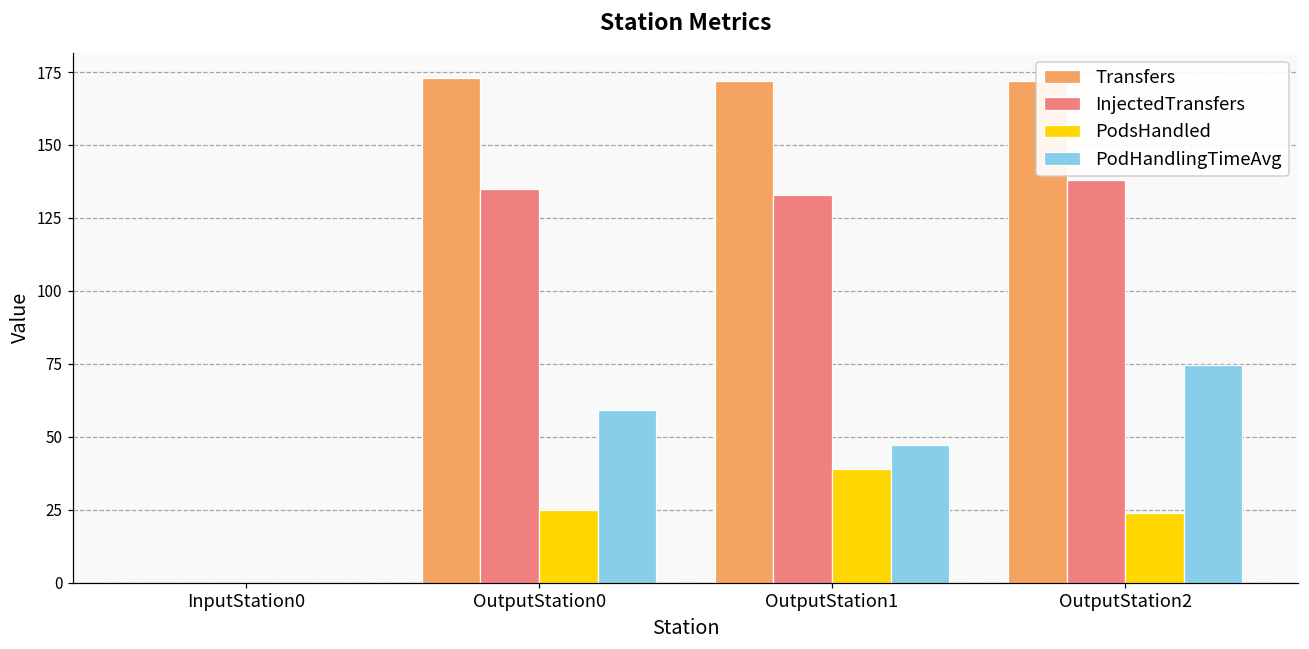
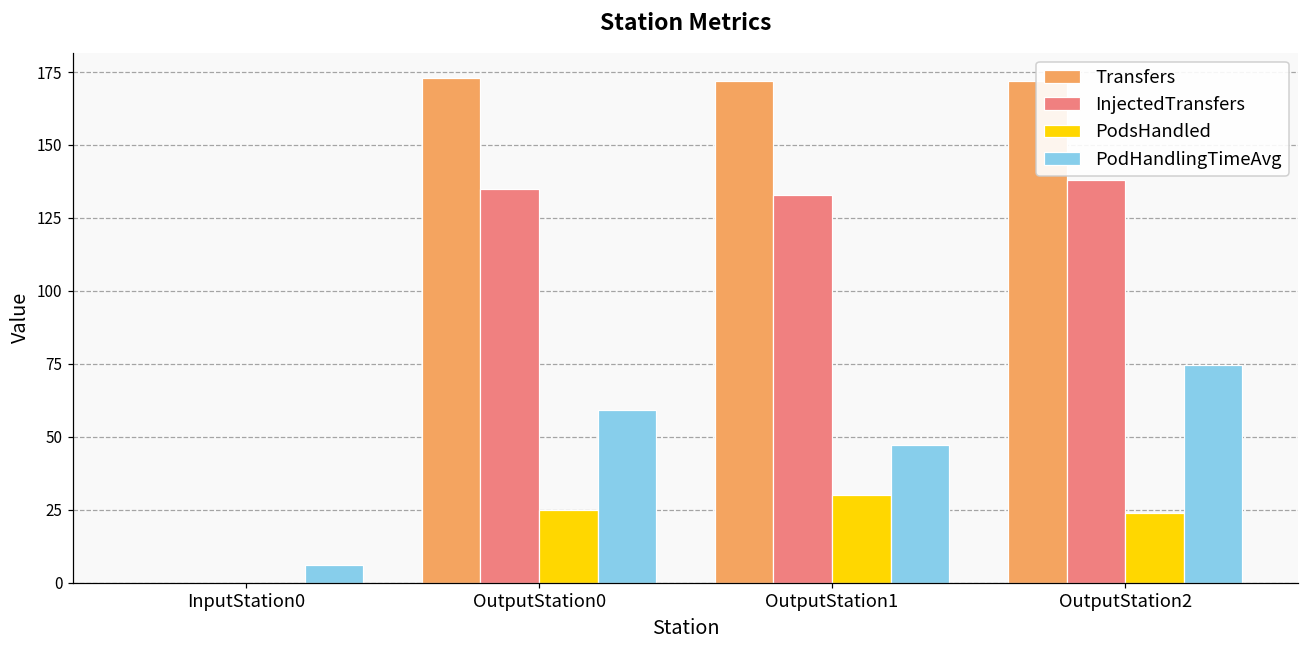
PodHandlingTimeAvg, InputStation0: 0 -> 6
PodsHandled, OutputStation1: 39 -> 30
